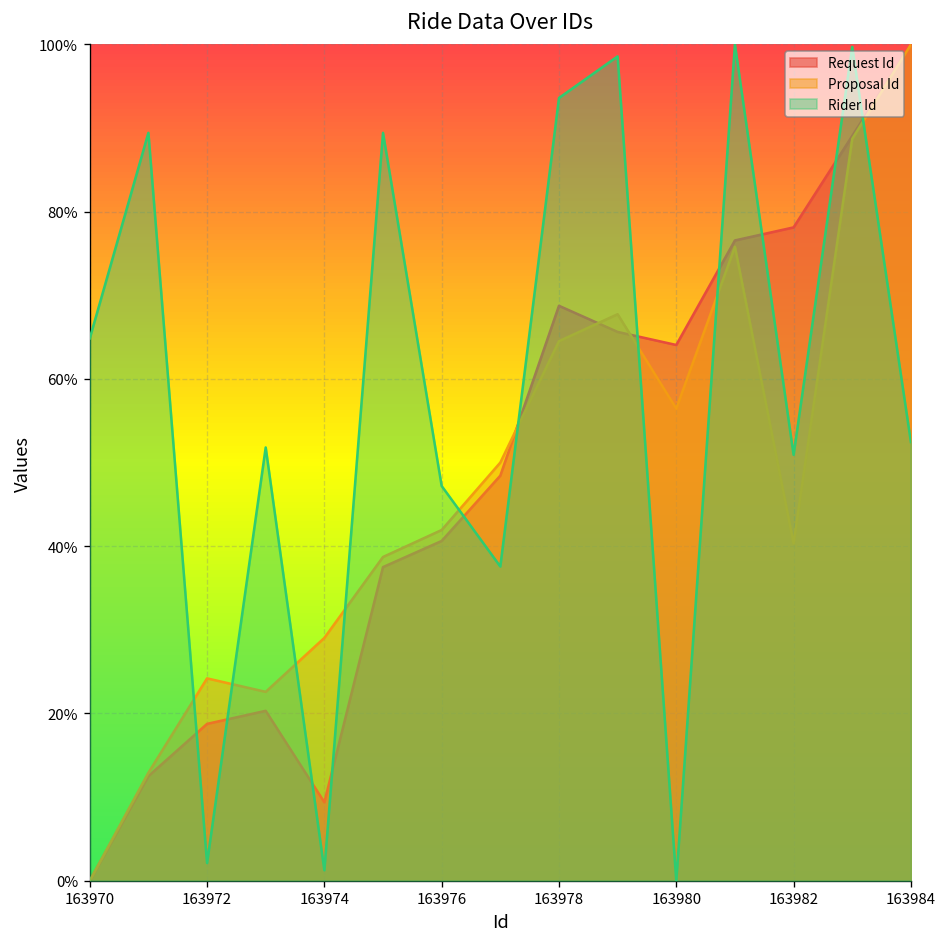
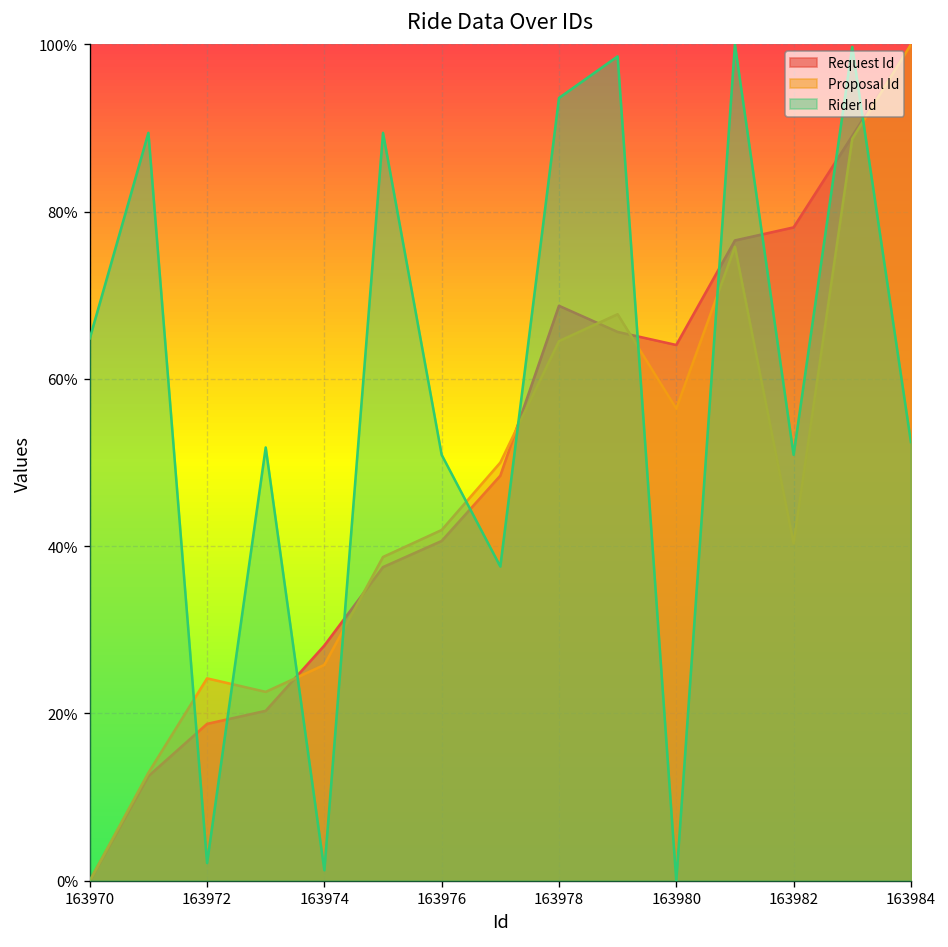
Request Id, 163974: 9% -> 28%
Proposal Id, 163974: 29% -> 26%
Rider Id, 163976: 47% -> 51%
